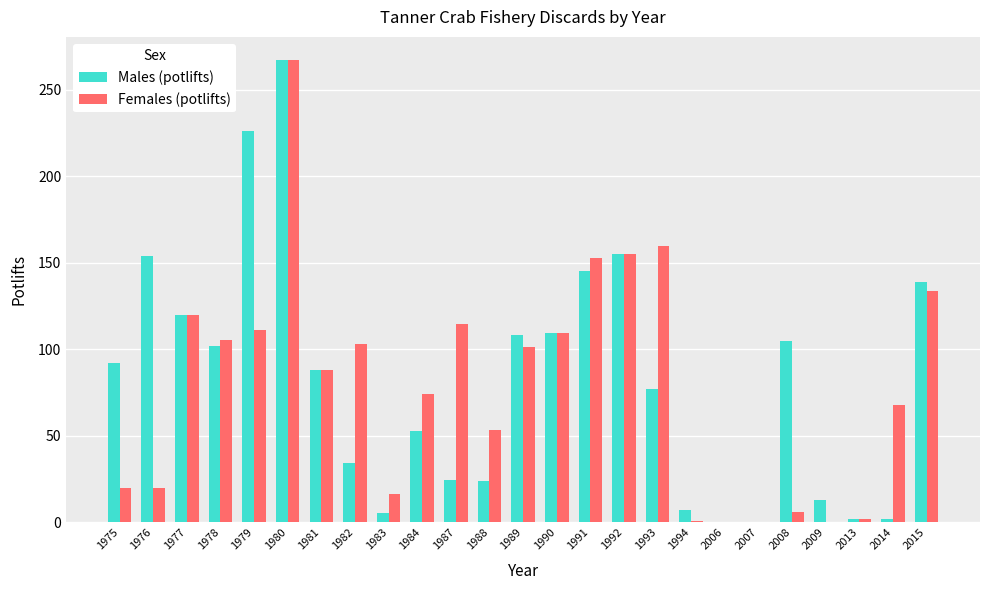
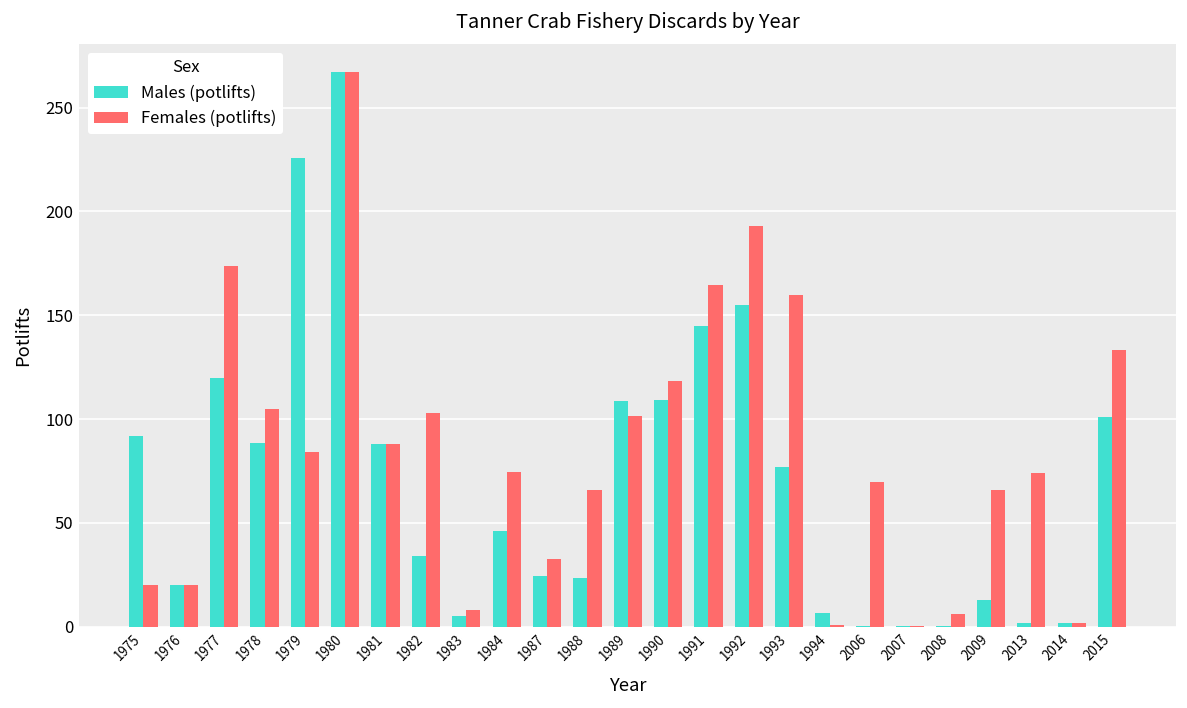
Males (potlifts), 1976: 154 -> 20
Females (potlifts), 1977: 120 -> 174
Males (potlifts), 1978: 102 -> 88
Females (potlifts), 1979: 111 -> 84
Females (potlifts), 1983: 16 -> 8
Males (potlifts), 1984: 53 -> 46
Females (potlifts), 1987: 115 -> 33
Females (potlifts), 1988: 53 -> 66
Females (potlifts), 1990: 109 -> 119
Females (potlifts), 1991: 153 -> 164
Females (potlifts), 1992: 155 -> 193
Females (potlifts), 2006: 0 -> 70
Males (potlifts), 2008: 105 -> 1
Females (potlifts), 2009: 0 -> 66
Females (potlifts), 2013: 2 -> 74
Females (potlifts), 2014: 68 -> 2
Males (potlifts), 2015: 139 -> 101
